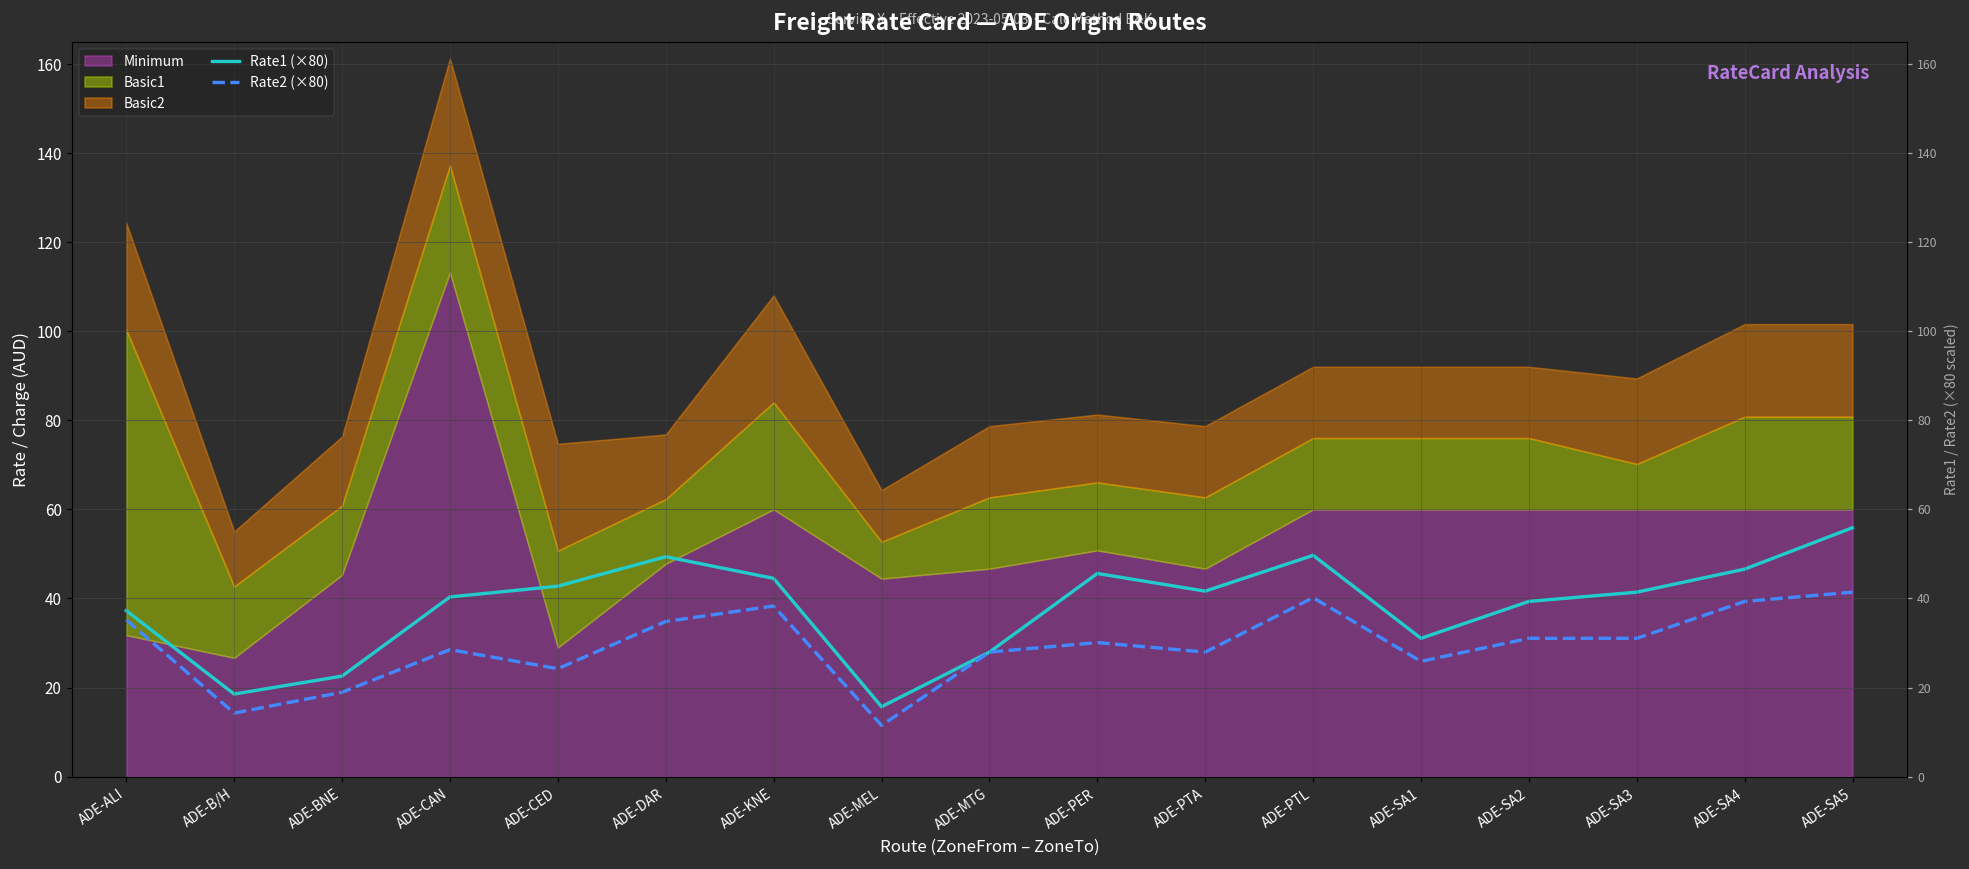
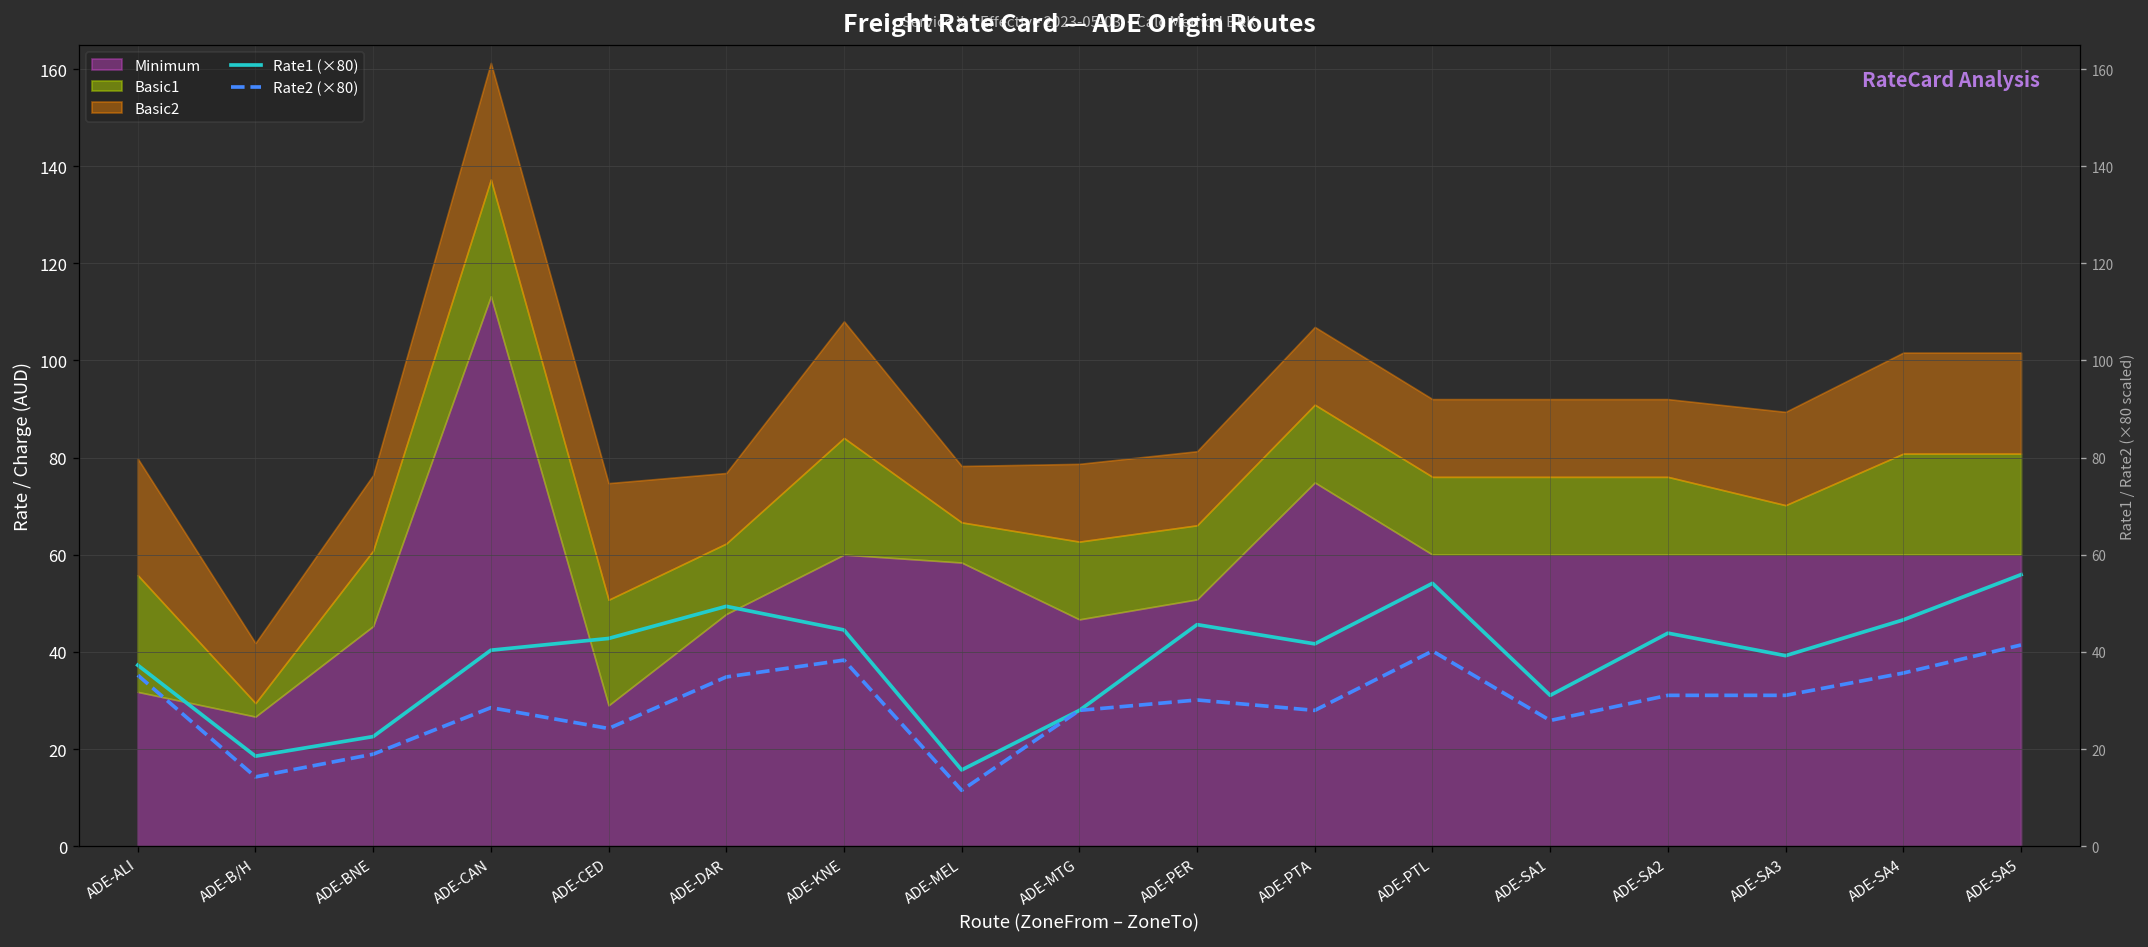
Basic1, ADE-ALI: 69 -> 24
Basic1, ADE-B/H: 16 -> 3
Minimum, ADE-MEL: 44 -> 58
Minimum, ADE-PTA: 47 -> 75
Rate1 (×80), ADE-PTL: 50 -> 54
Rate1 (×80), ADE-SA2: 39 -> 44
Rate1 (×80), ADE-SA3: 41 -> 39
Rate2 (×80), ADE-SA4: 39 -> 36
